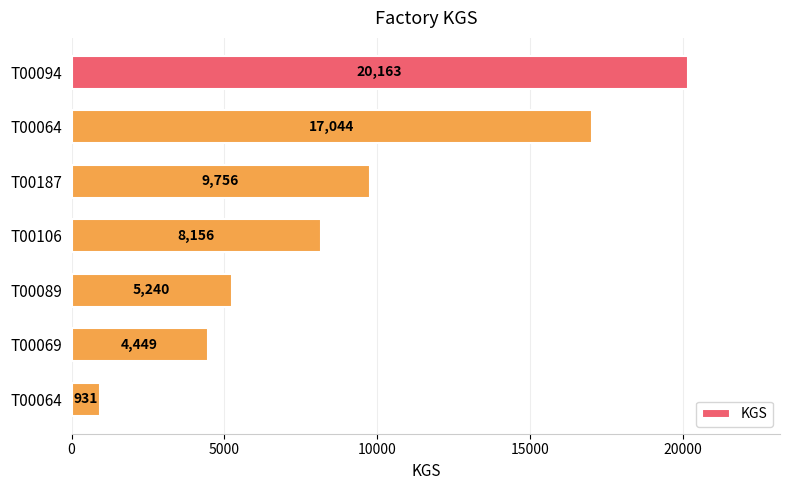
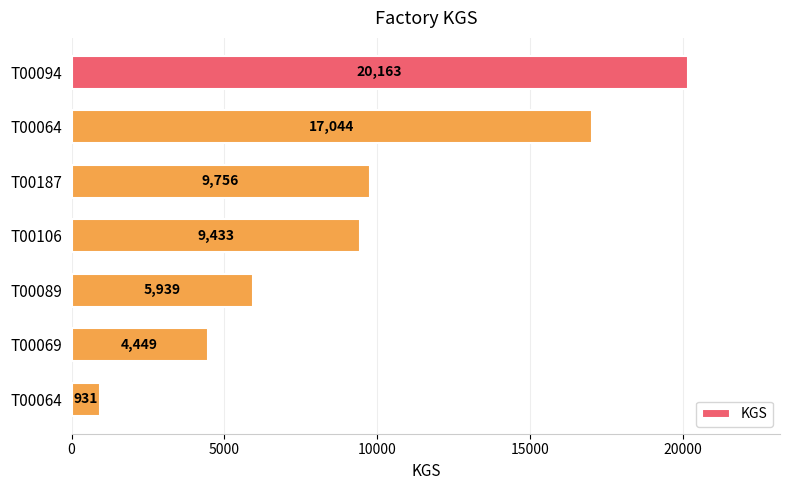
T00106: 8,156 -> 9,433
T00089: 5,240 -> 5,939
